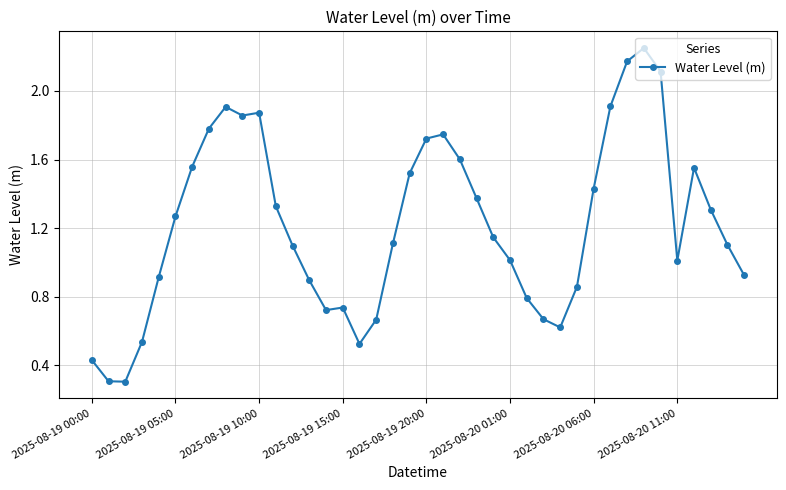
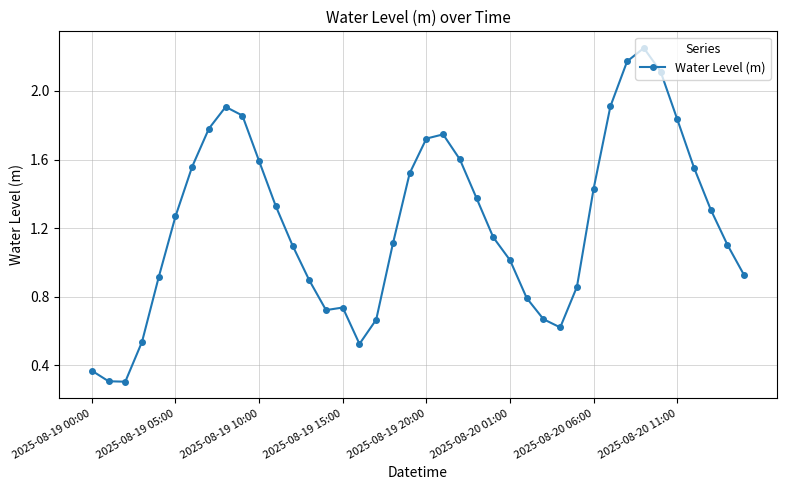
2025-08-19 00:00: 0.43 -> 0.37
2025-08-19 10:00: 1.87 -> 1.59
2025-08-20 11:00: 1.01 -> 1.83
